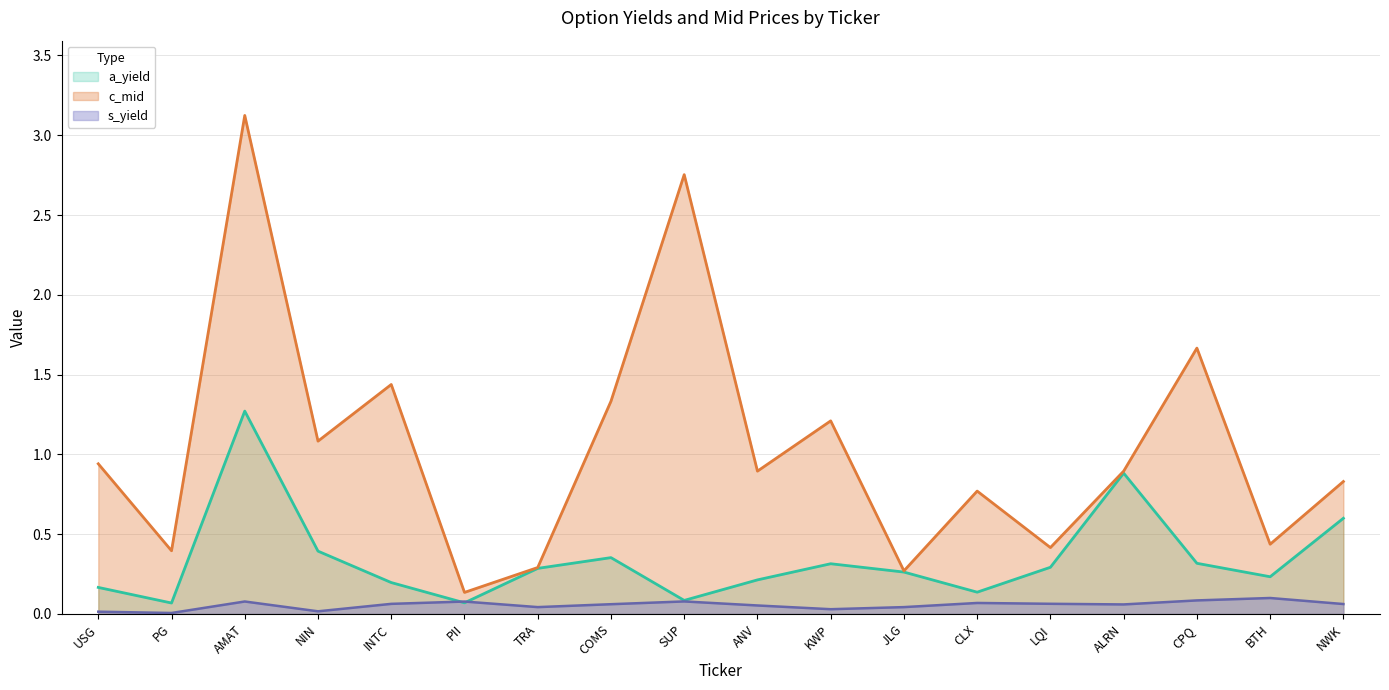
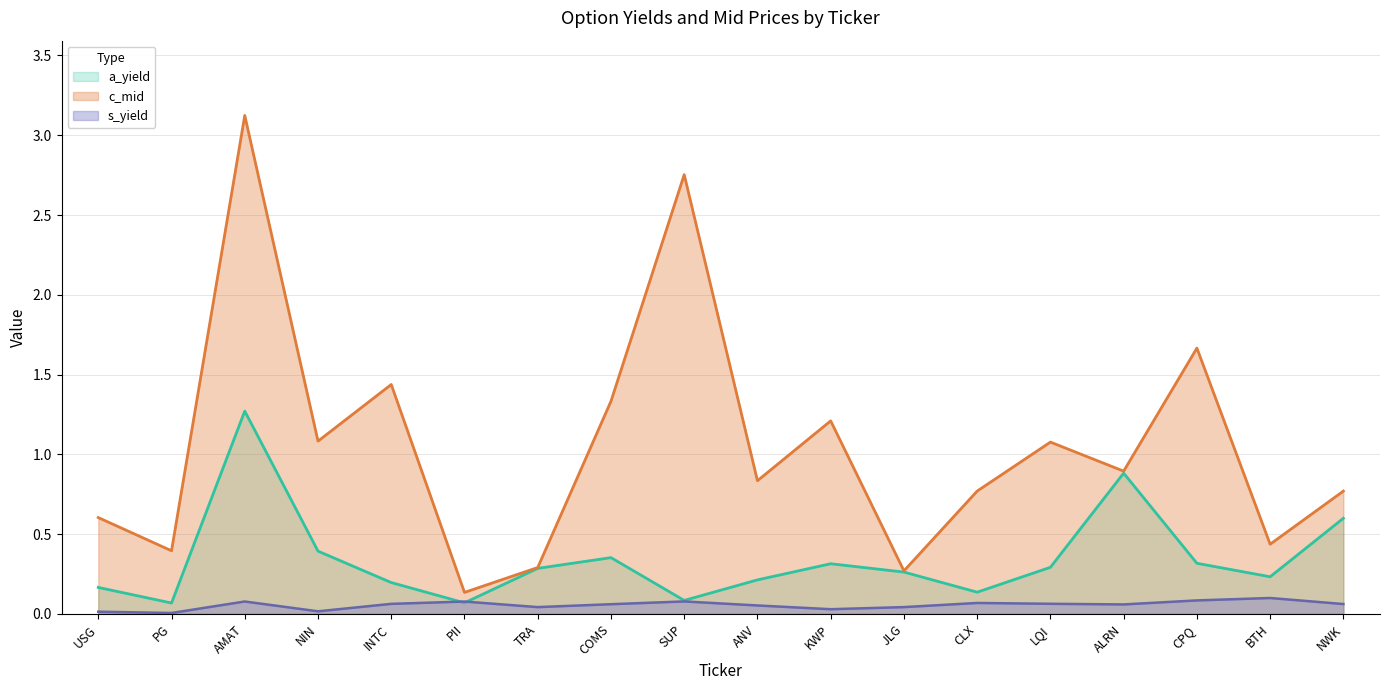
c_mid, USG: 0.94 -> 0.60
c_mid, ANV: 0.90 -> 0.84
c_mid, LQI: 0.42 -> 1.08
c_mid, NWK: 0.83 -> 0.77
